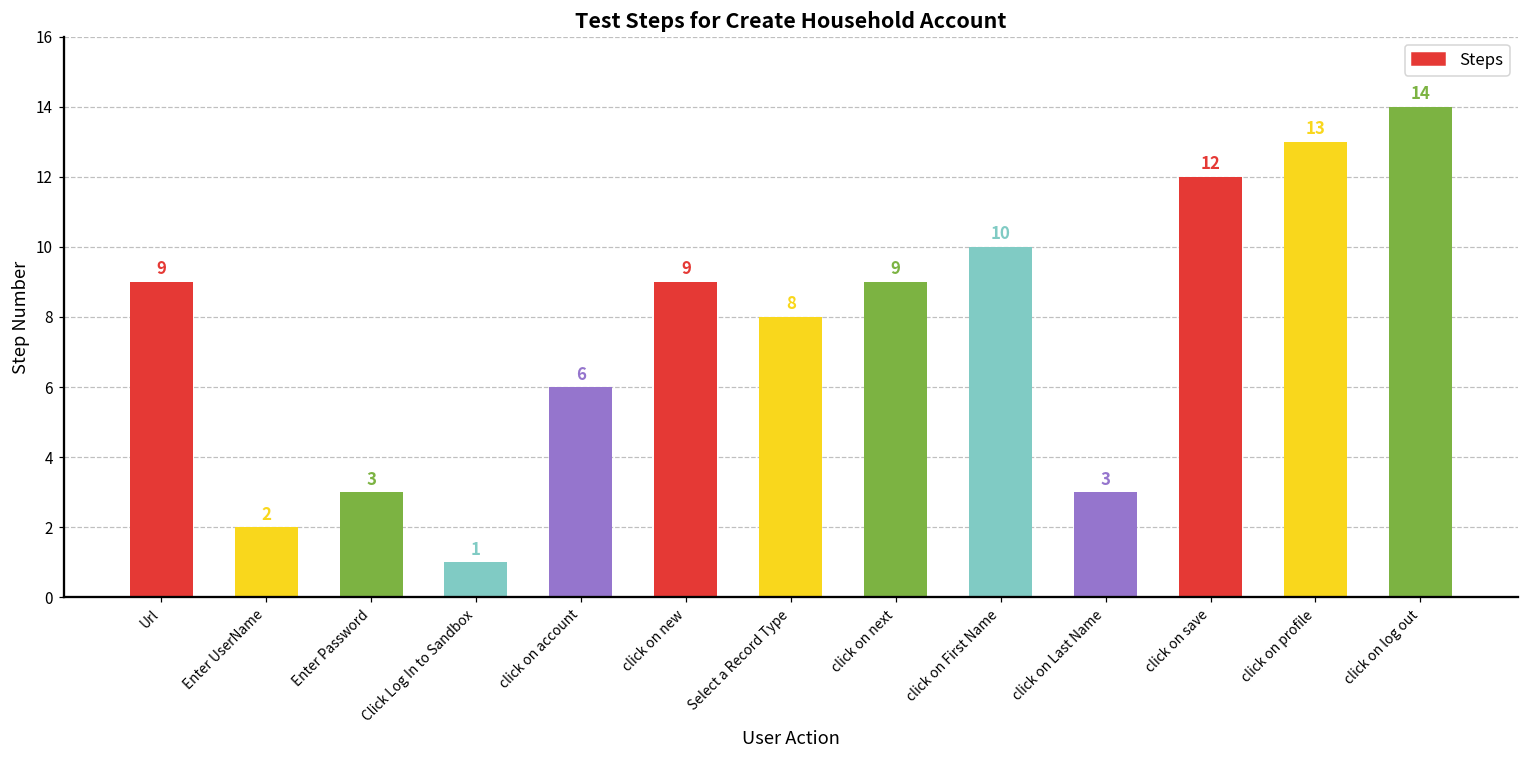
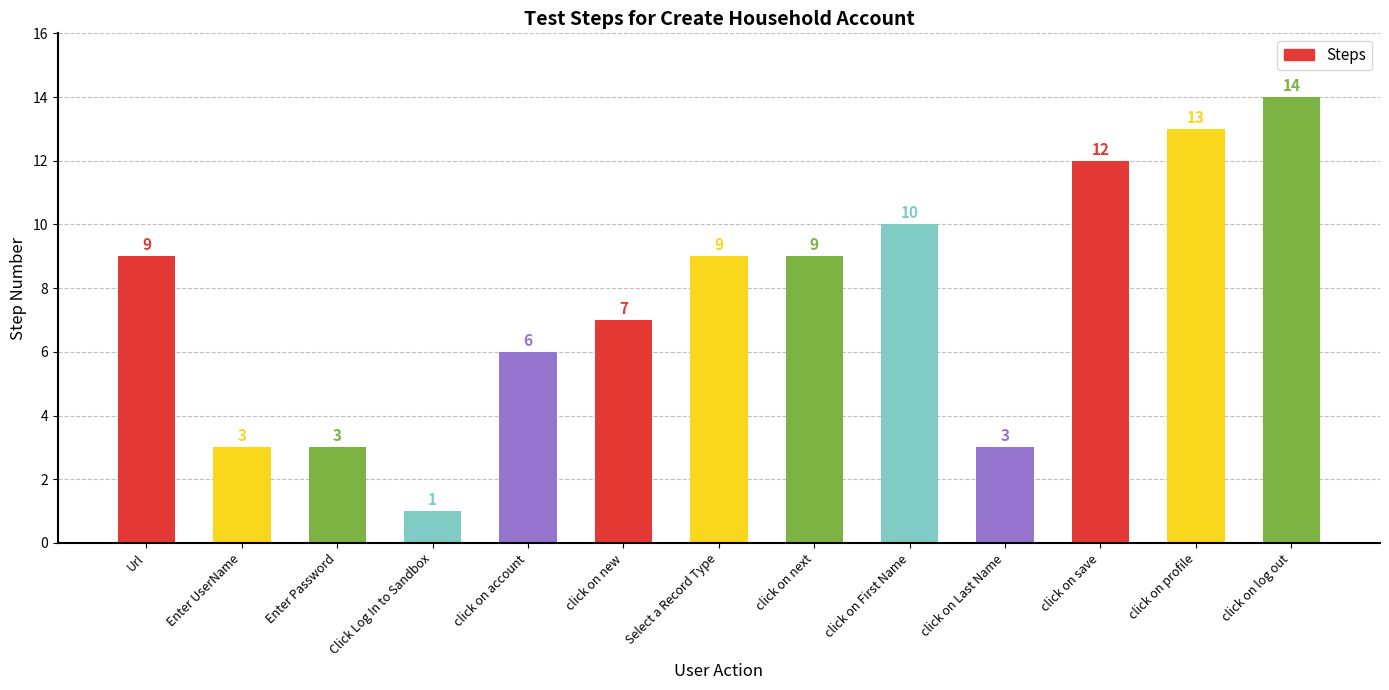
Enter UserName: 2 -> 3
click on new: 9 -> 7
Select a Record Type: 8 -> 9
